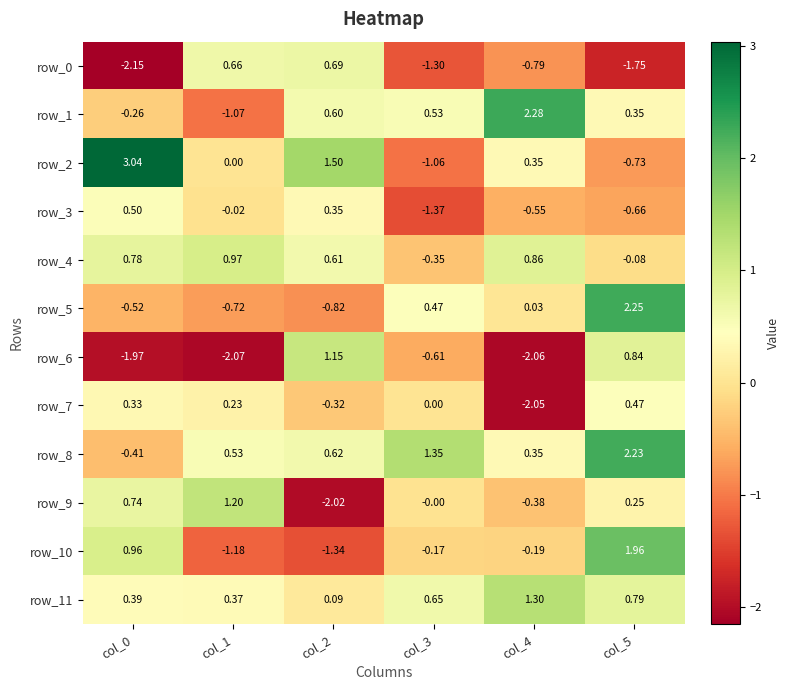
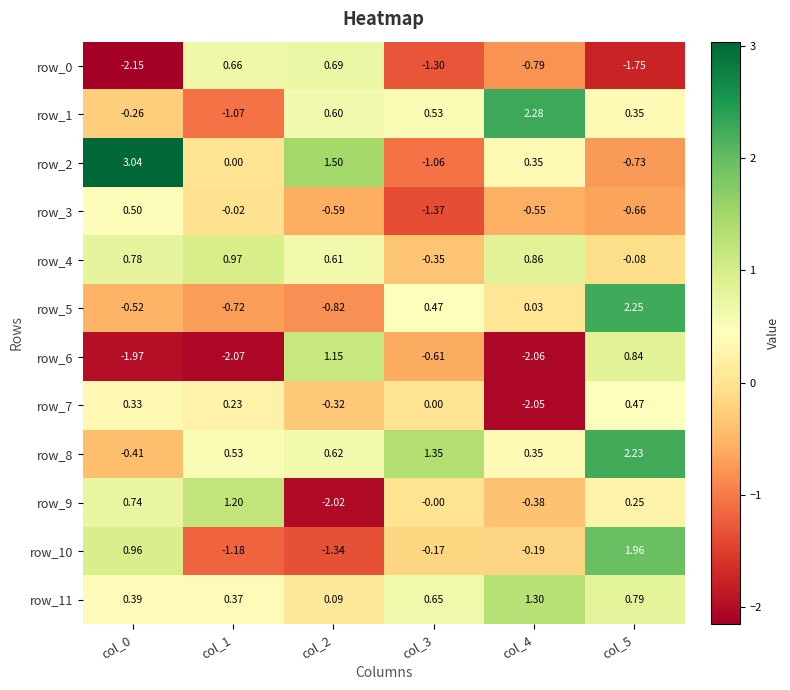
row_3, col_2: 0.35 -> -0.59
